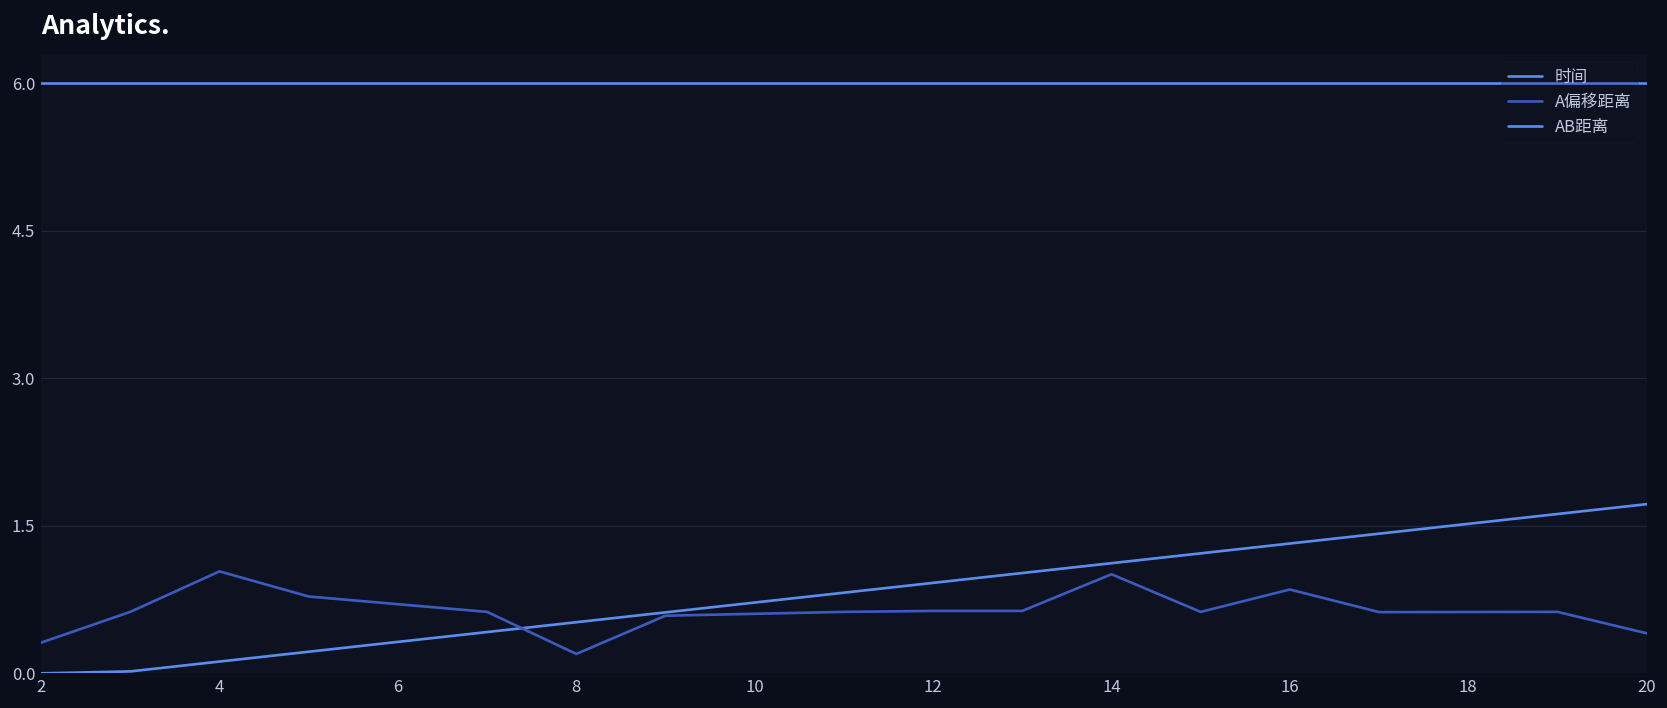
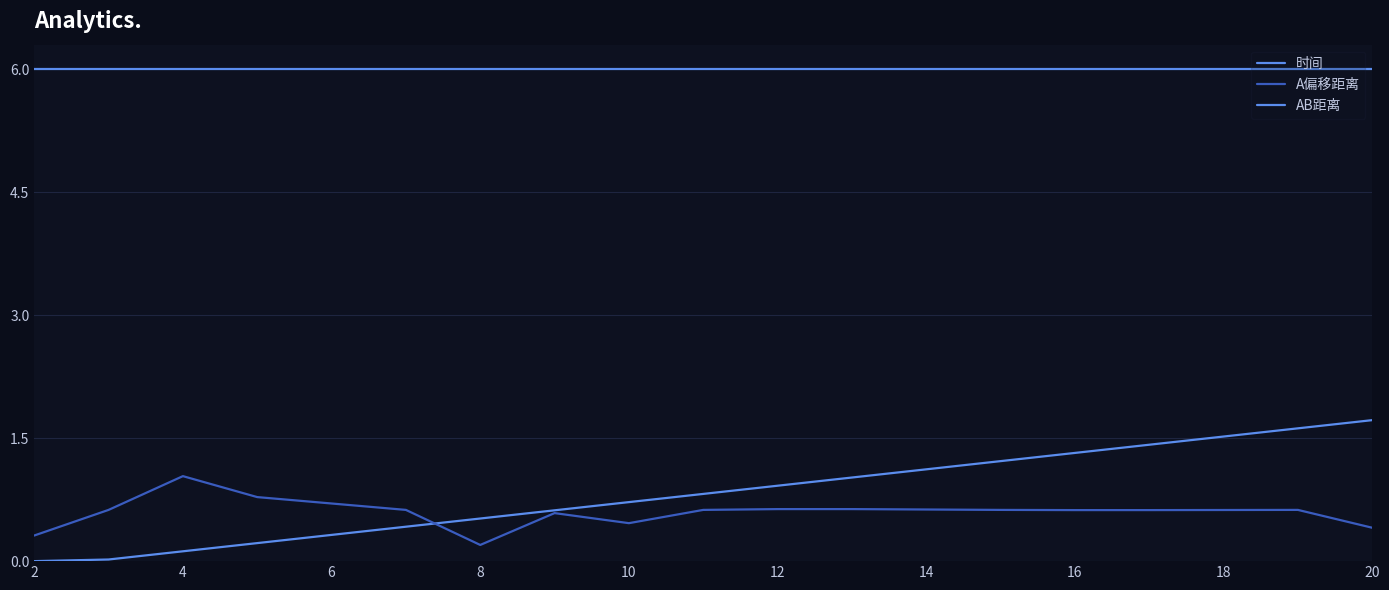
A偏移距离, 10: 0.6 -> 0.5
A偏移距离, 14: 1.0 -> 0.6
A偏移距离, 16: 0.9 -> 0.6
